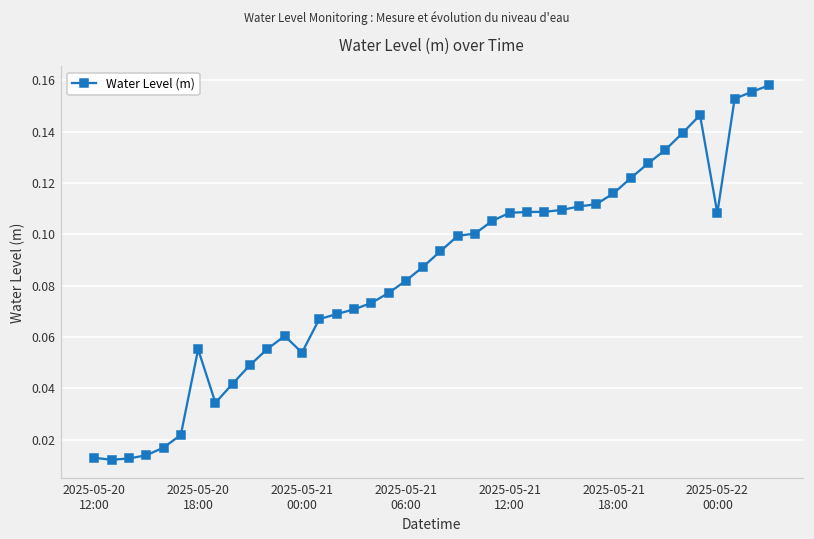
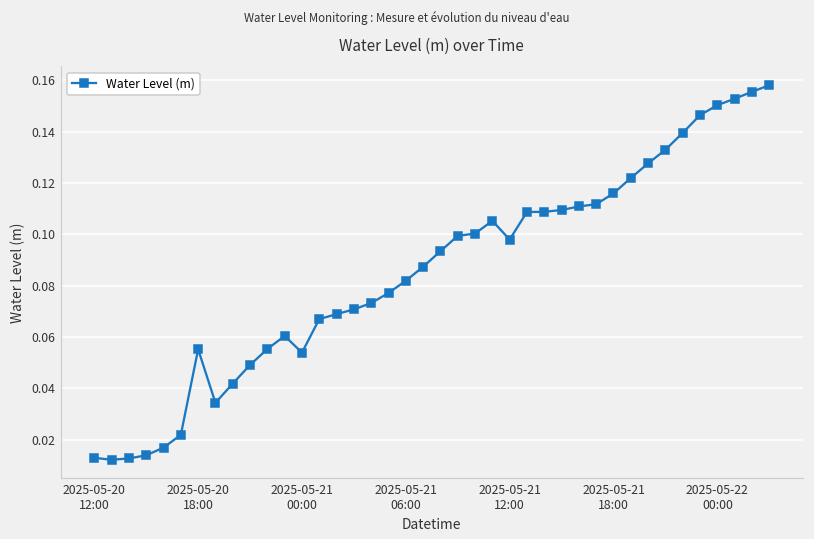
2025-05-21 12:00: 0.108 -> 0.098
2025-05-22 00:00: 0.108 -> 0.150
